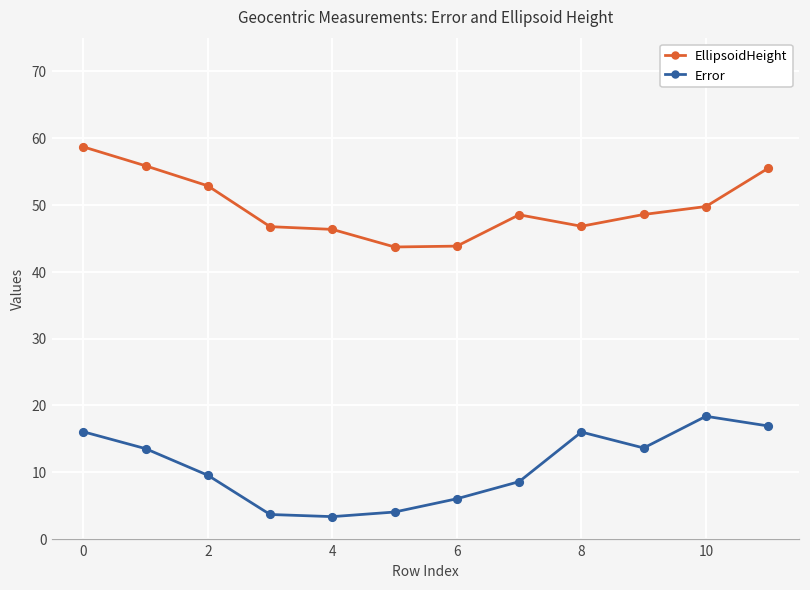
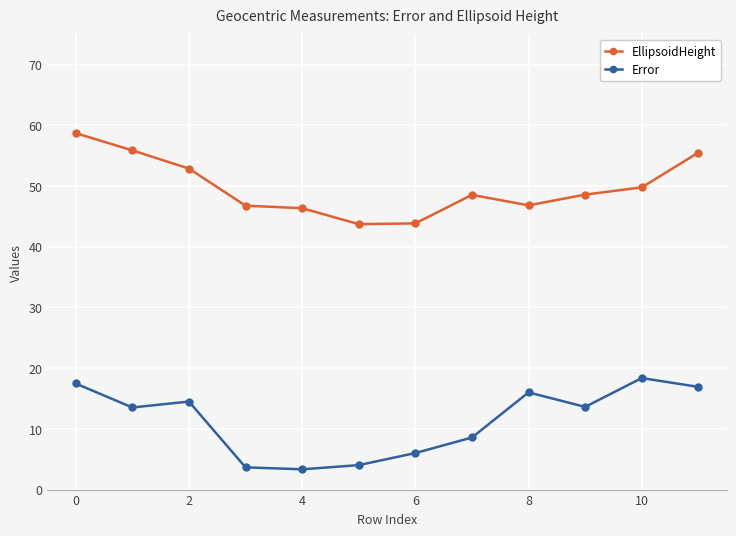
Error, 0: 16 -> 17
Error, 2: 10 -> 15
